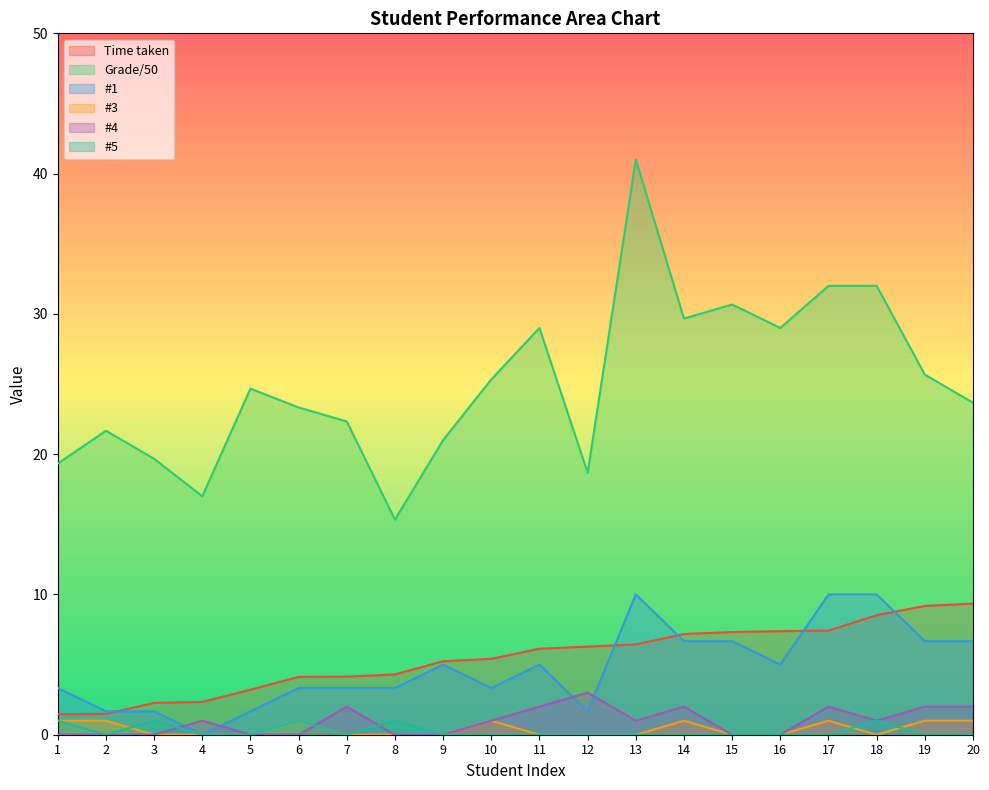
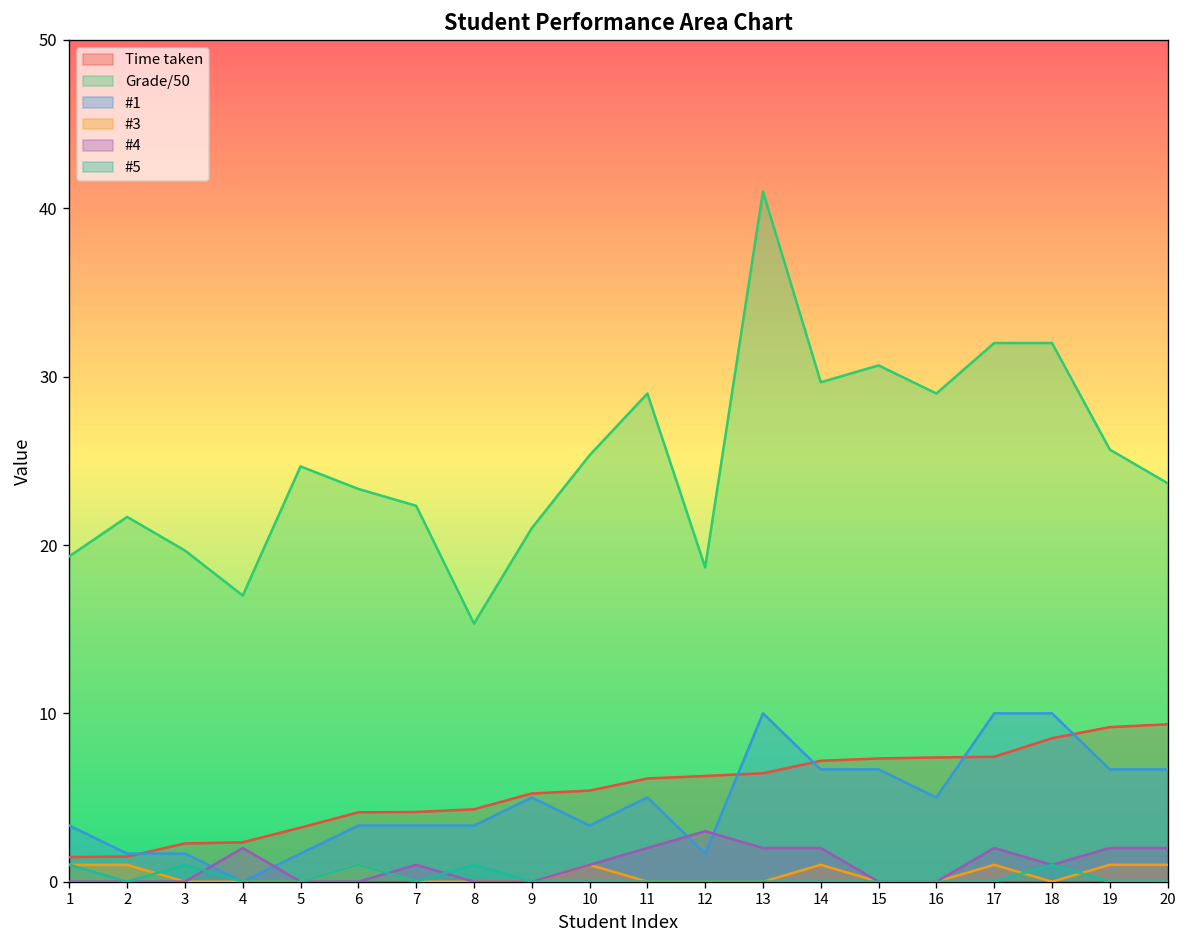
#4, 4: 1 -> 2
#4, 7: 2 -> 1
#4, 13: 1 -> 2
